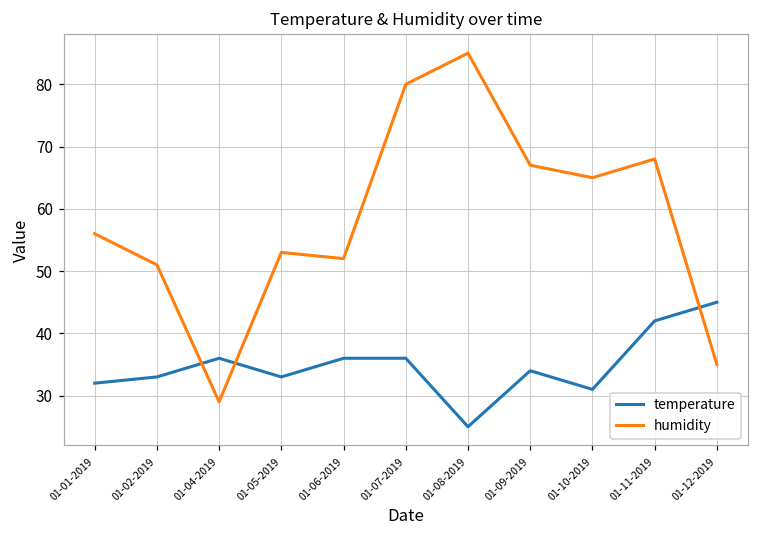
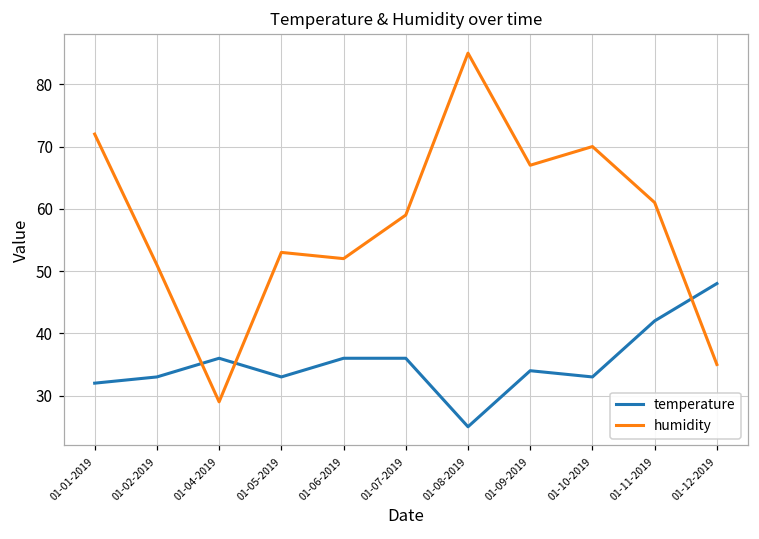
humidity, 01-01-2019: 56 -> 72
humidity, 01-07-2019: 80 -> 59
temperature, 01-10-2019: 31 -> 33
humidity, 01-10-2019: 65 -> 70
humidity, 01-11-2019: 68 -> 61
temperature, 01-12-2019: 45 -> 48
